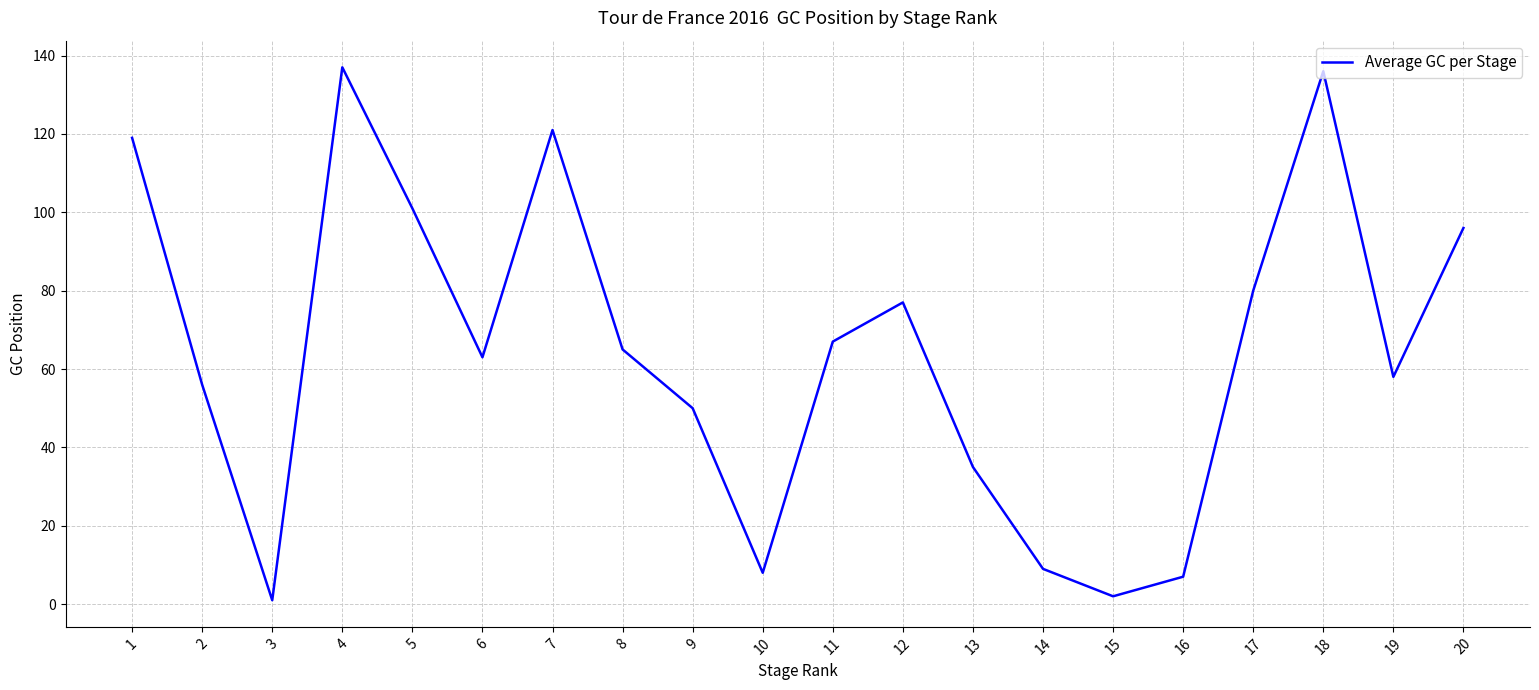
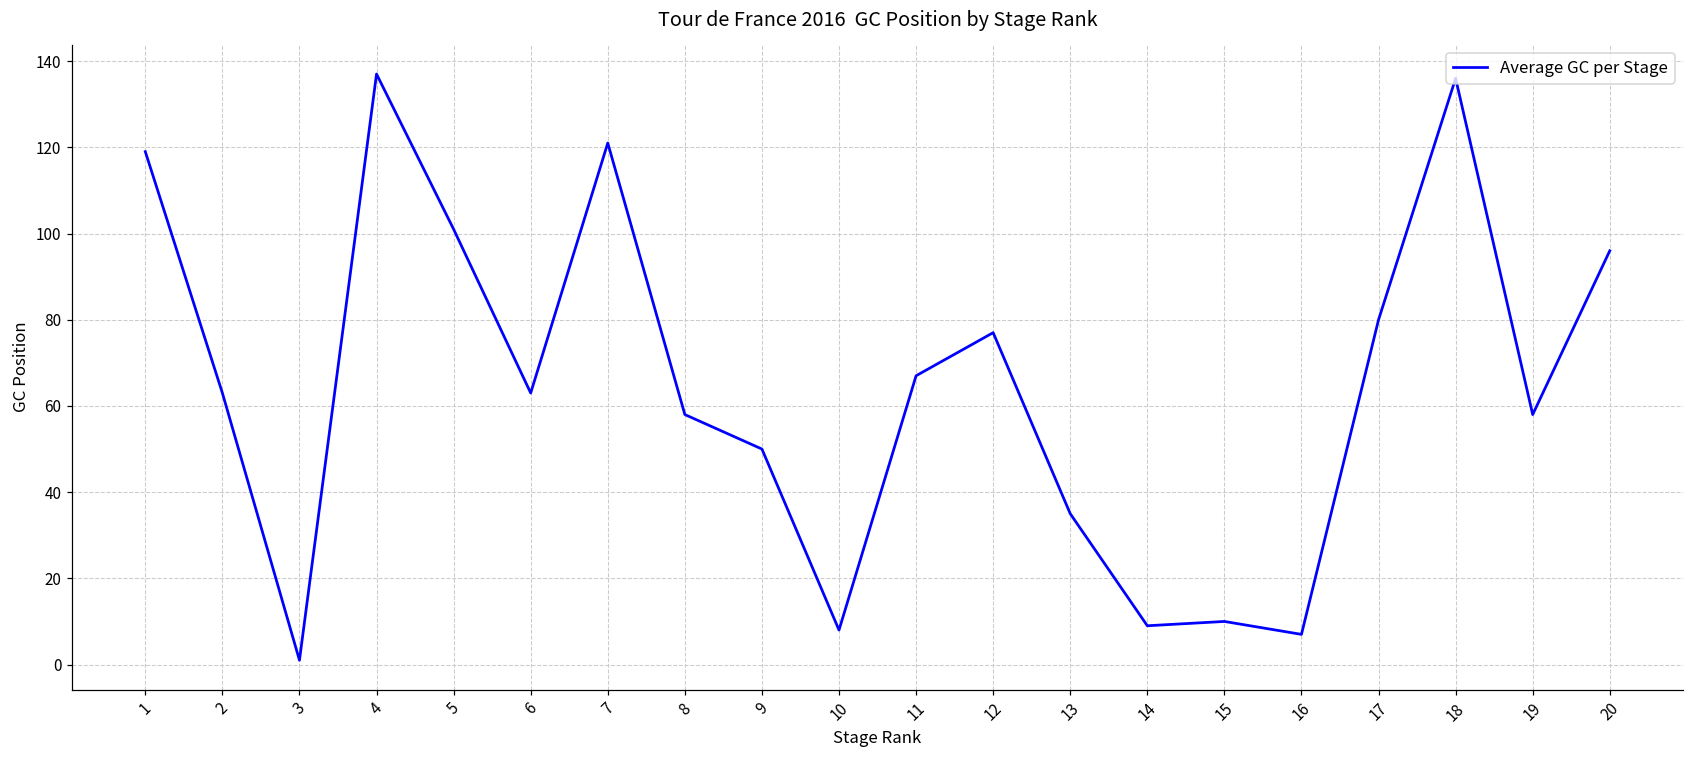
2: 56 -> 63
8: 65 -> 58
15: 2 -> 10
